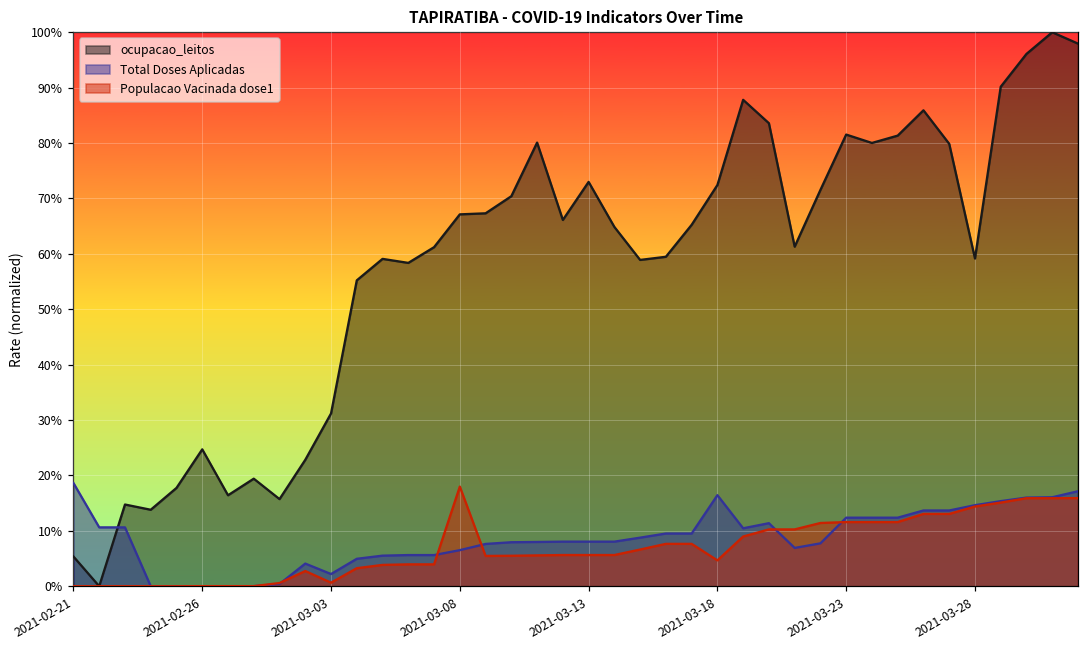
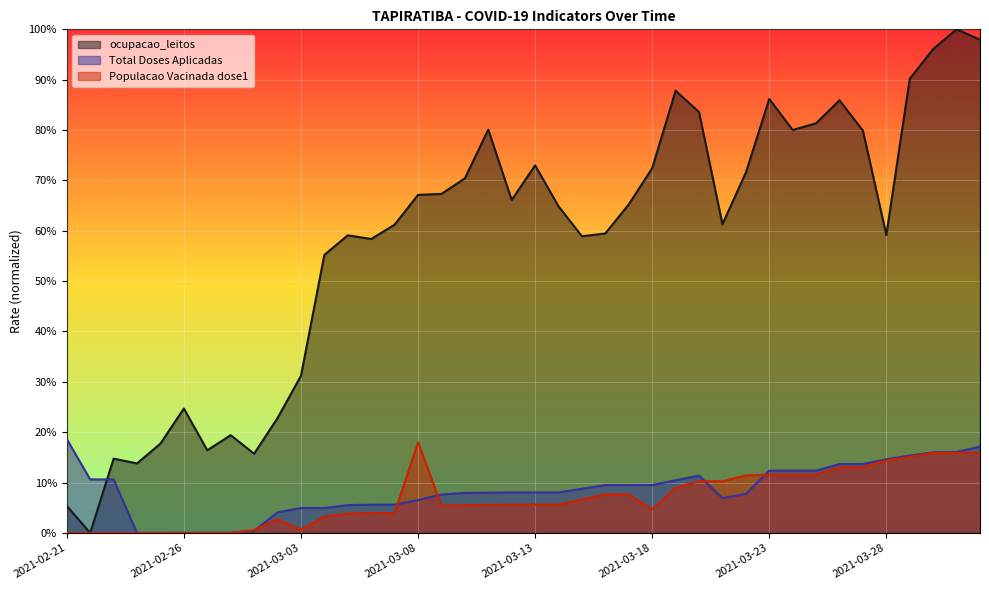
Total Doses Aplicadas, 2021-03-03: 2% -> 5%
Total Doses Aplicadas, 2021-03-18: 16% -> 10%
ocupacao_leitos, 2021-03-23: 82% -> 86%
